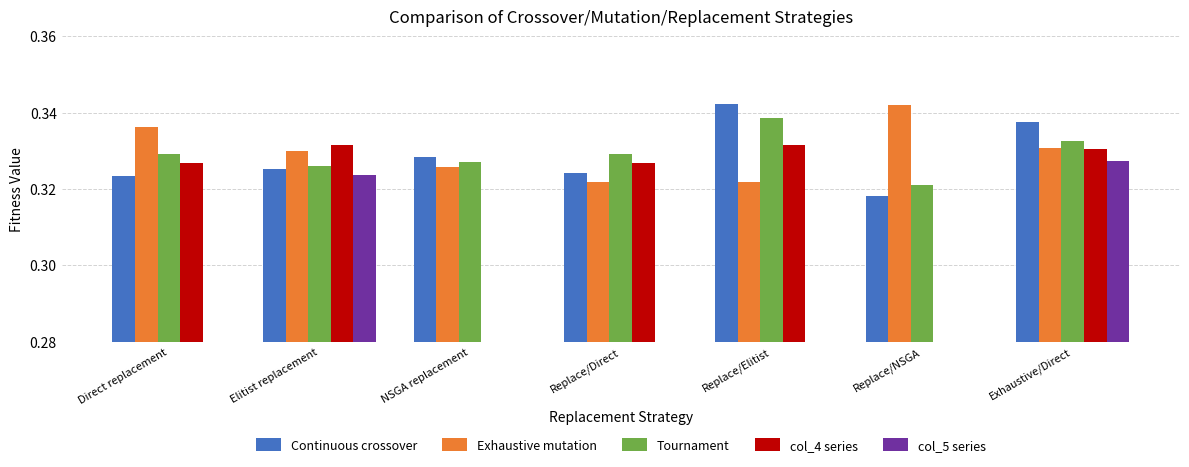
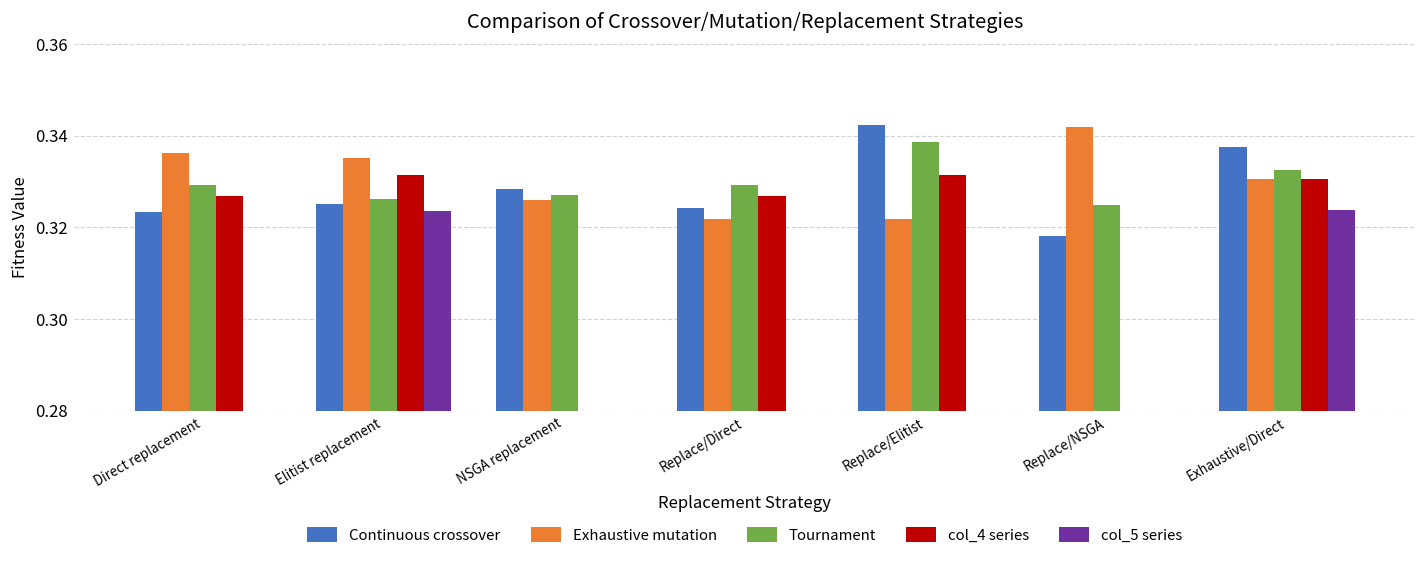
Exhaustive mutation, Elitist replacement: 0.330 -> 0.335
Tournament, Replace/NSGA: 0.321 -> 0.325
col_5 series, Exhaustive/Direct: 0.327 -> 0.324
